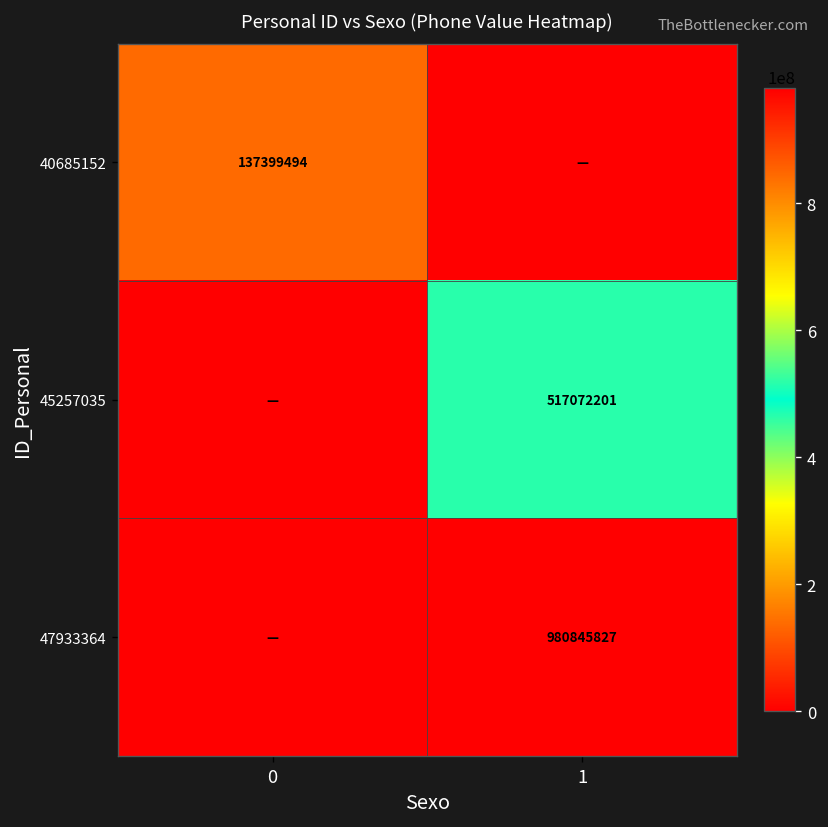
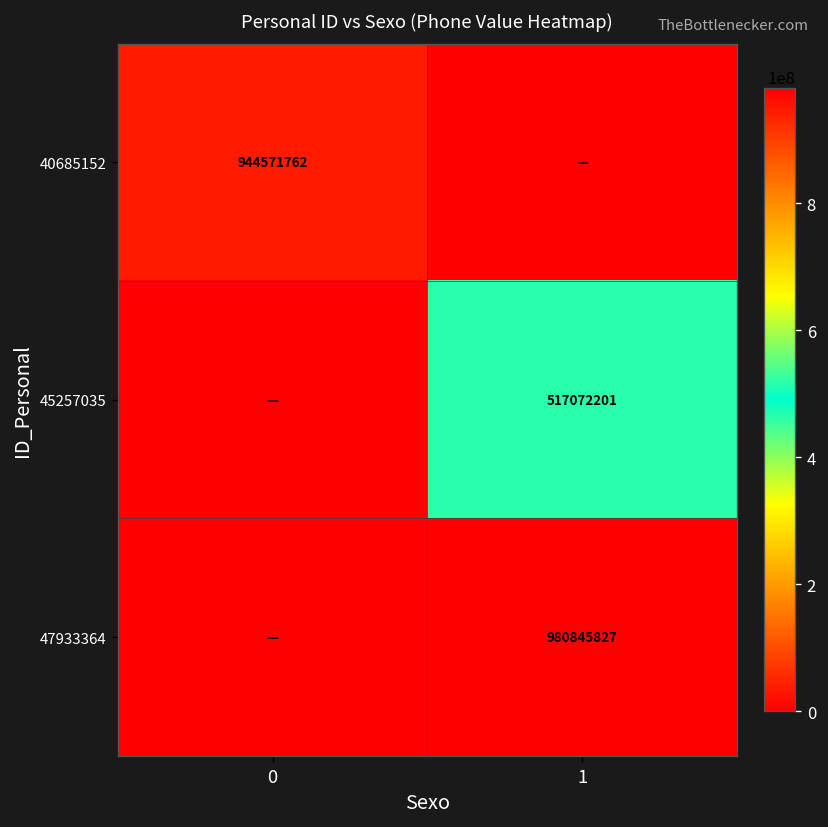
40685152, 0: 137399494 -> 944571762
